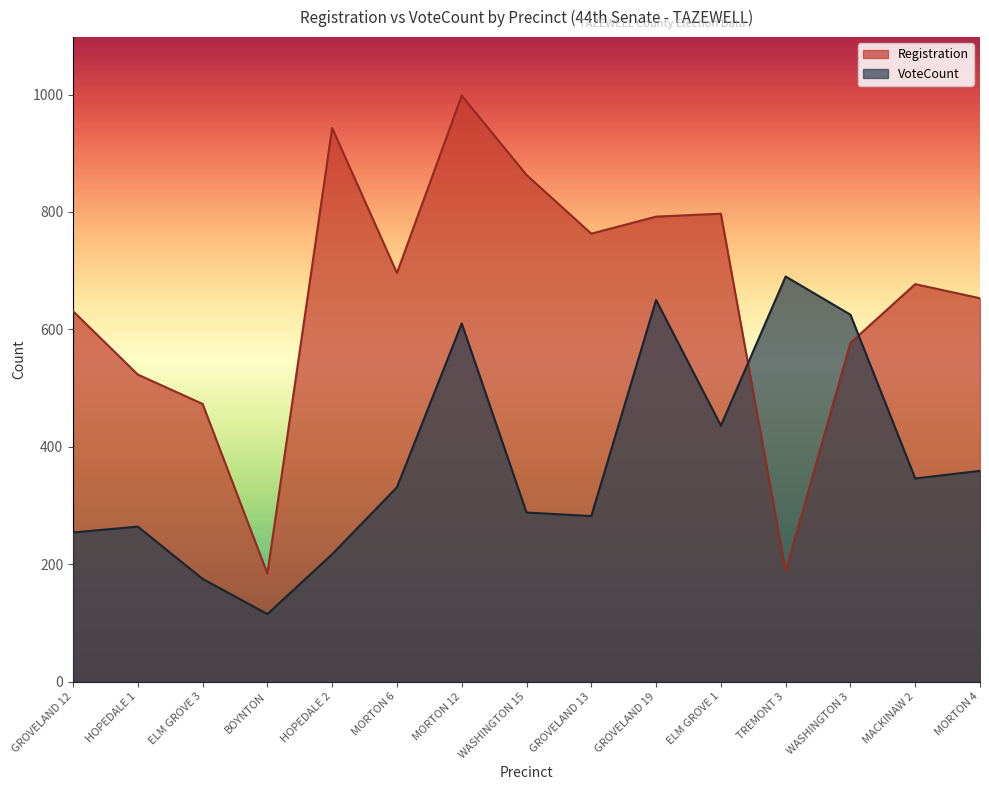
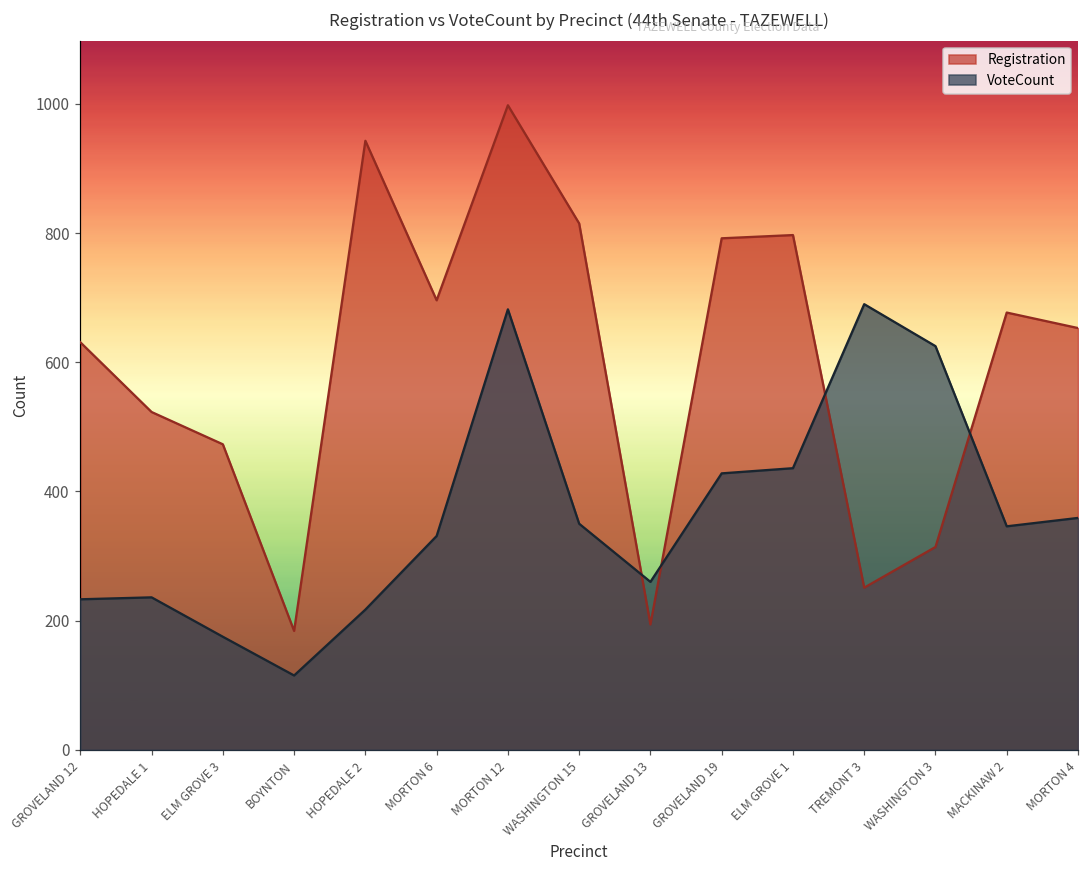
VoteCount, GROVELAND 12: 250 -> 230
VoteCount, HOPEDALE 1: 260 -> 240
VoteCount, MORTON 12: 610 -> 680
Registration, WASHINGTON 15: 860 -> 820
VoteCount, WASHINGTON 15: 290 -> 350
Registration, GROVELAND 13: 760 -> 190
VoteCount, GROVELAND 13: 280 -> 260
VoteCount, GROVELAND 19: 650 -> 430
Registration, TREMONT 3: 190 -> 250
Registration, WASHINGTON 3: 580 -> 310
